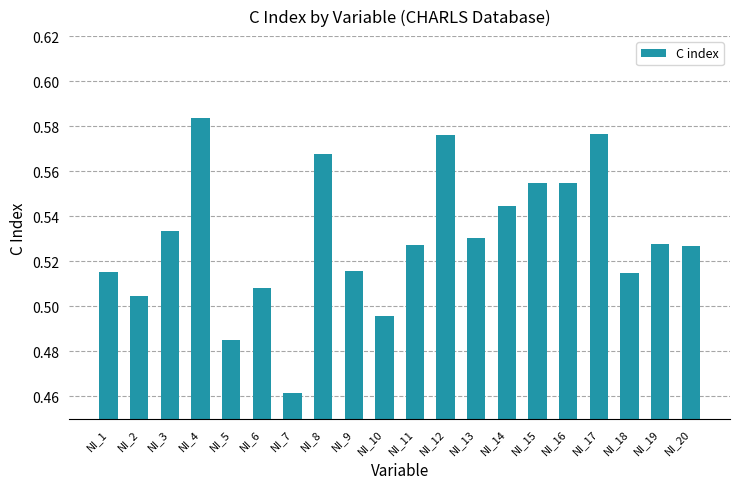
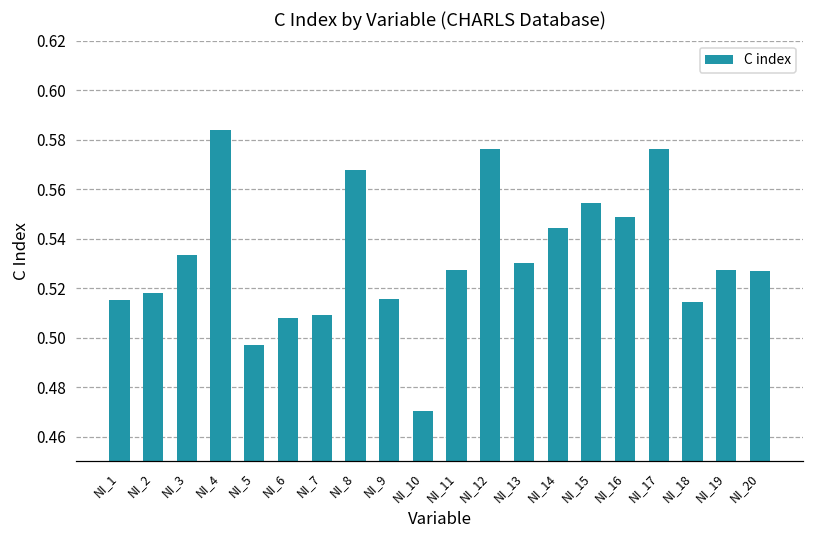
NI_2: 0.504 -> 0.518
NI_5: 0.485 -> 0.497
NI_7: 0.462 -> 0.509
NI_10: 0.496 -> 0.470
NI_16: 0.555 -> 0.549
